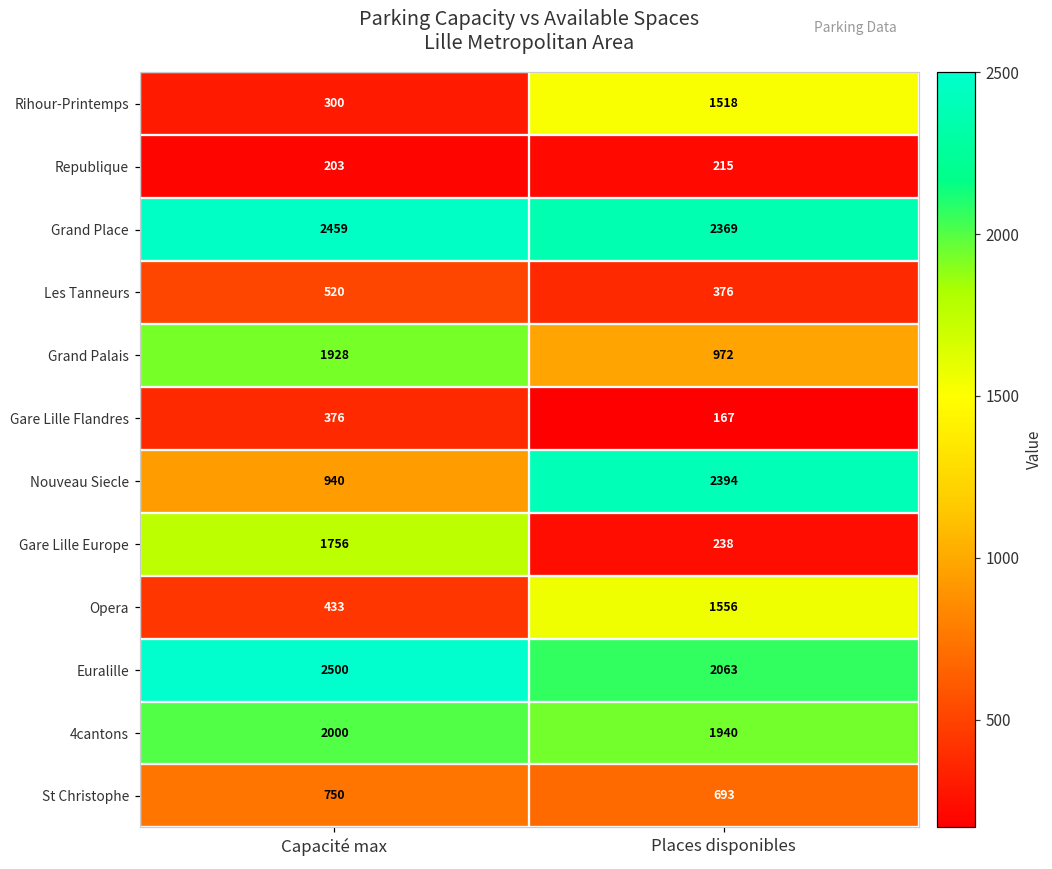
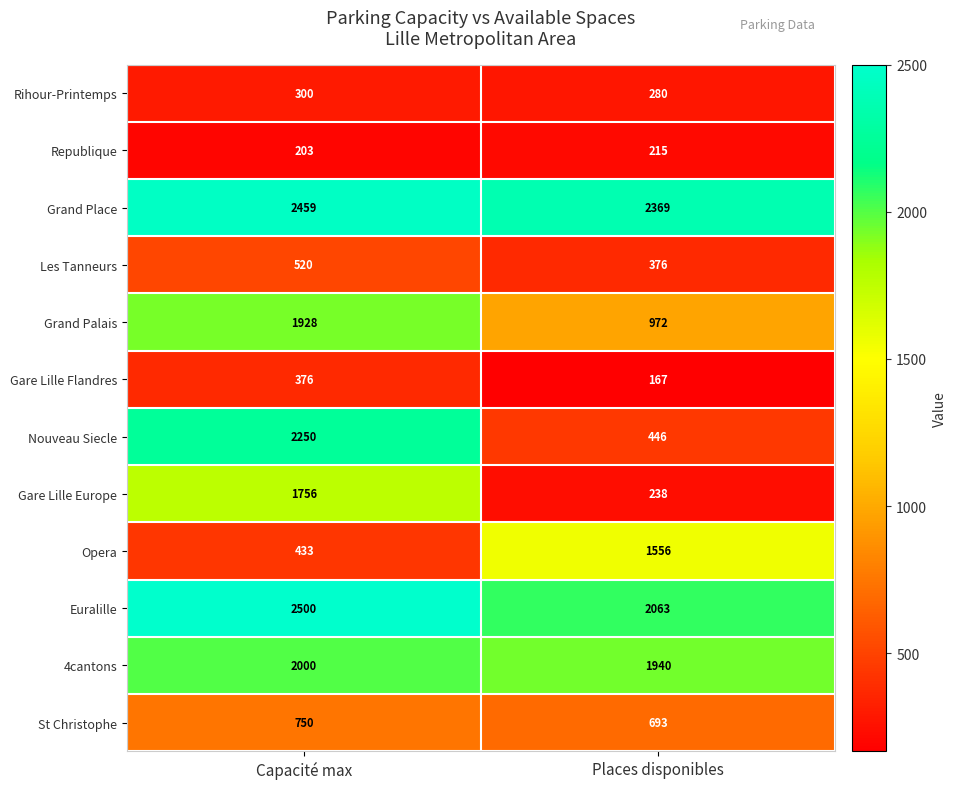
Rihour-Printemps, Places disponibles: 1518 -> 280
Nouveau Siecle, Capacité max: 940 -> 2250
Nouveau Siecle, Places disponibles: 2394 -> 446
